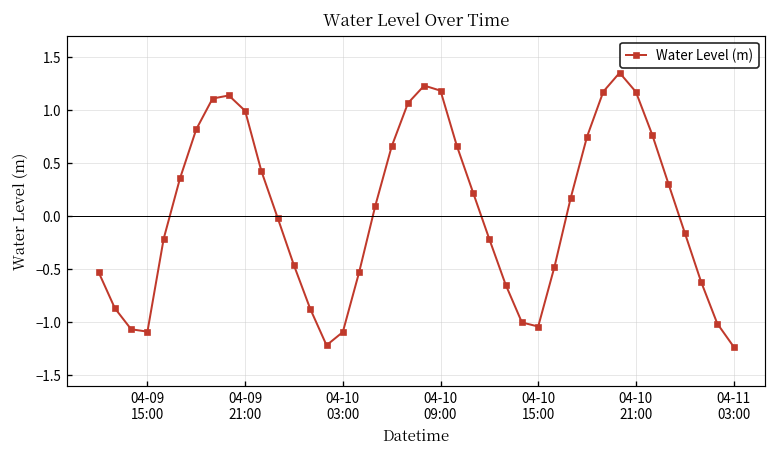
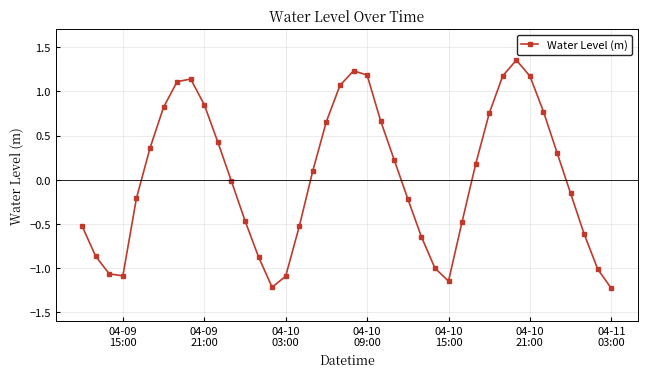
04-09 21:00: 1.0 -> 0.8
04-10 15:00: -1.0 -> -1.1
